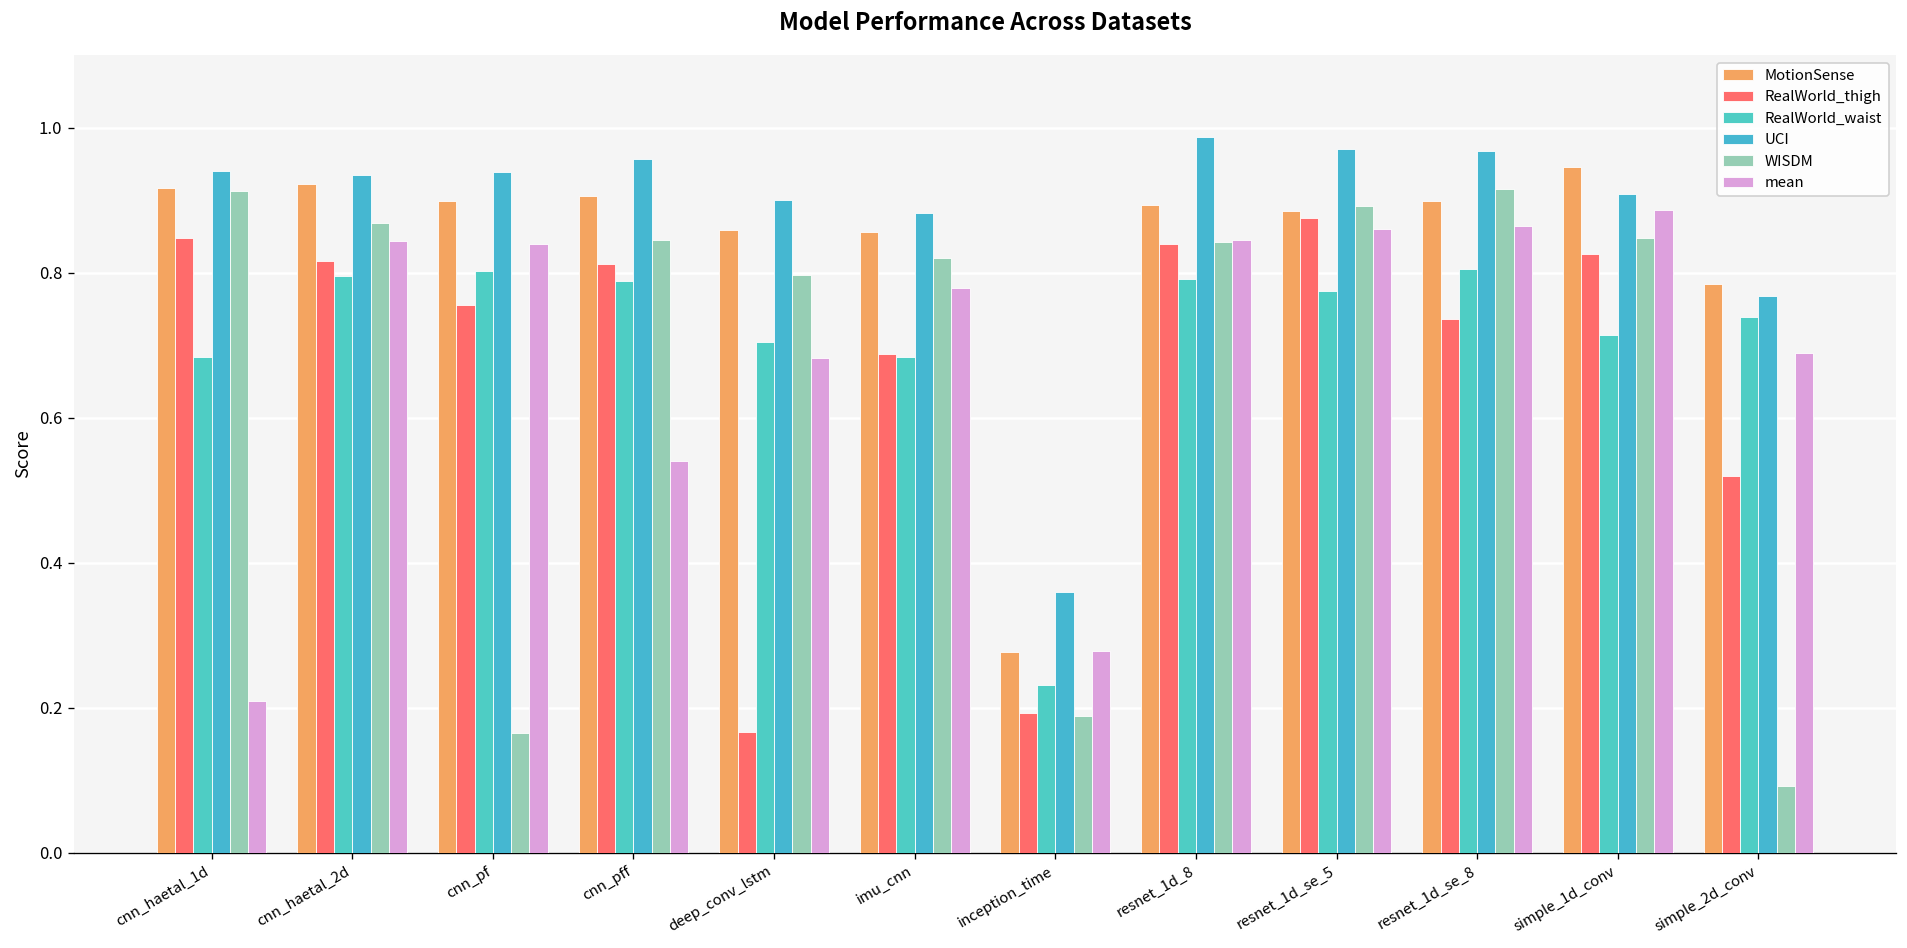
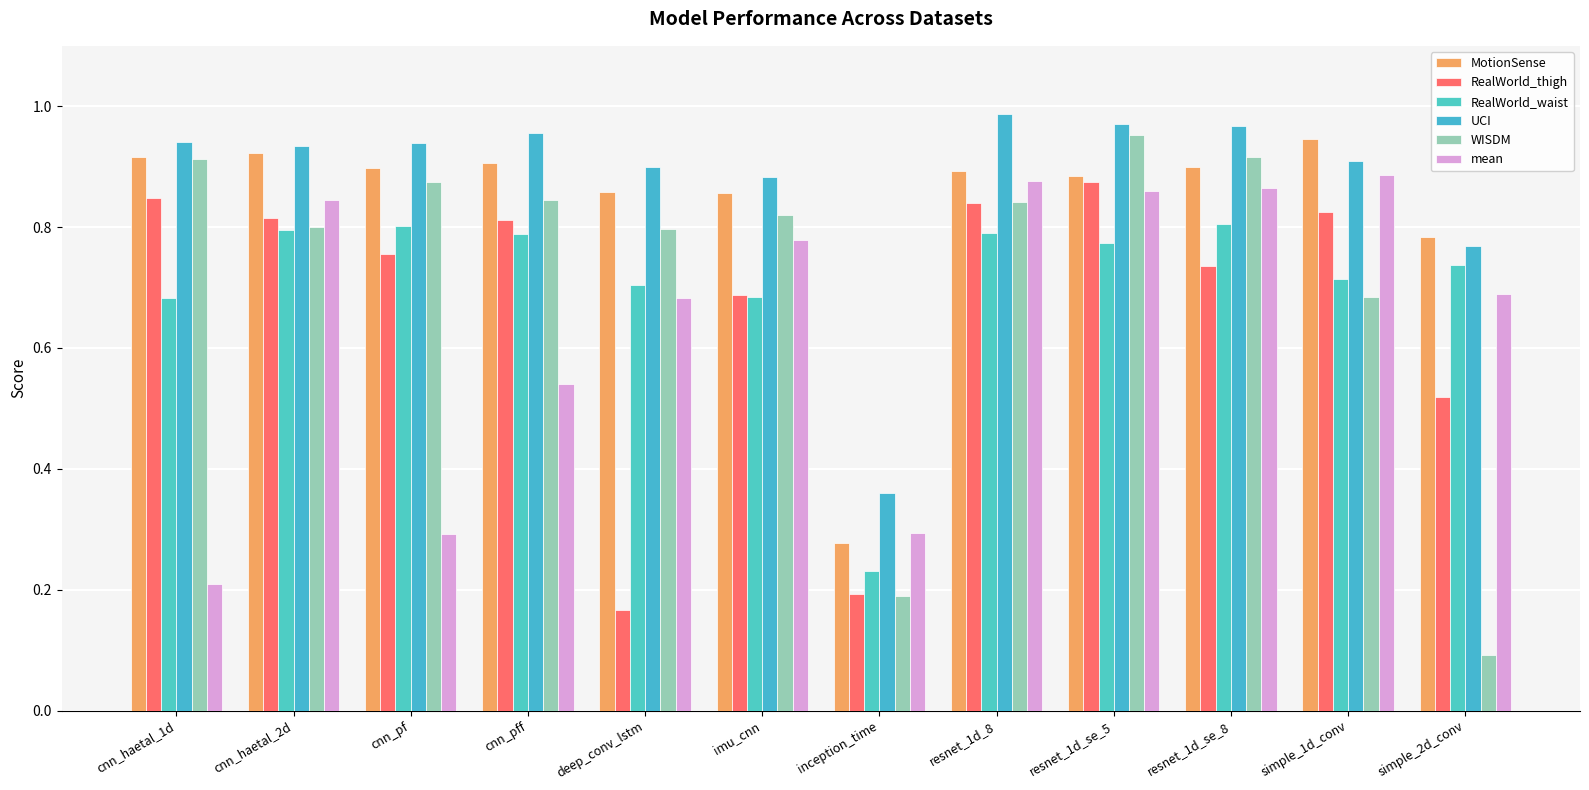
WISDM, cnn_haetal_2d: 0.87 -> 0.80
WISDM, cnn_pf: 0.16 -> 0.87
mean, cnn_pf: 0.84 -> 0.29
mean, inception_time: 0.28 -> 0.29
mean, resnet_1d_8: 0.84 -> 0.88
WISDM, resnet_1d_se_5: 0.89 -> 0.95
WISDM, simple_1d_conv: 0.85 -> 0.68
